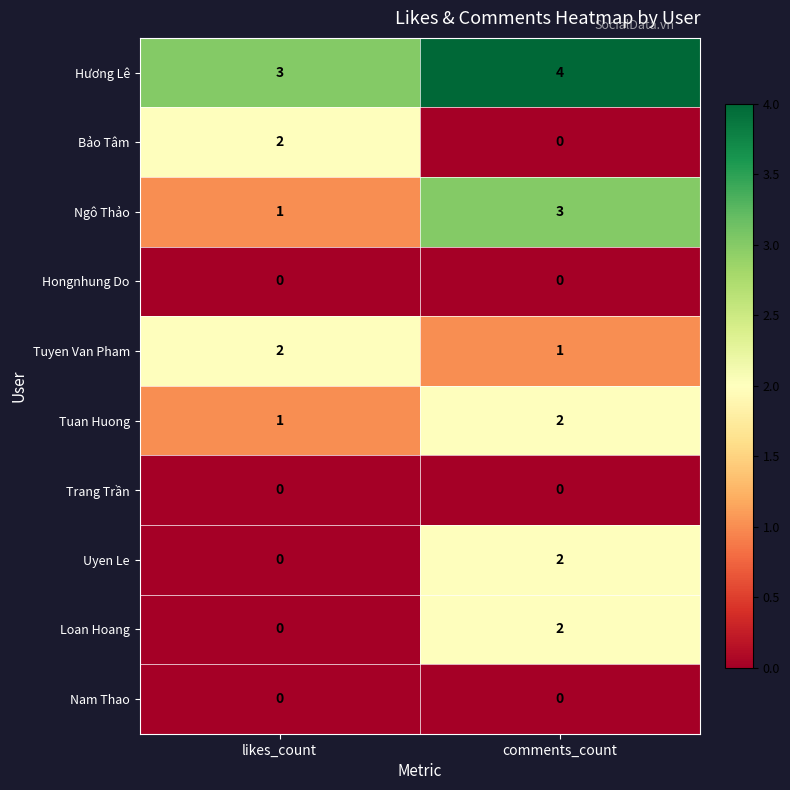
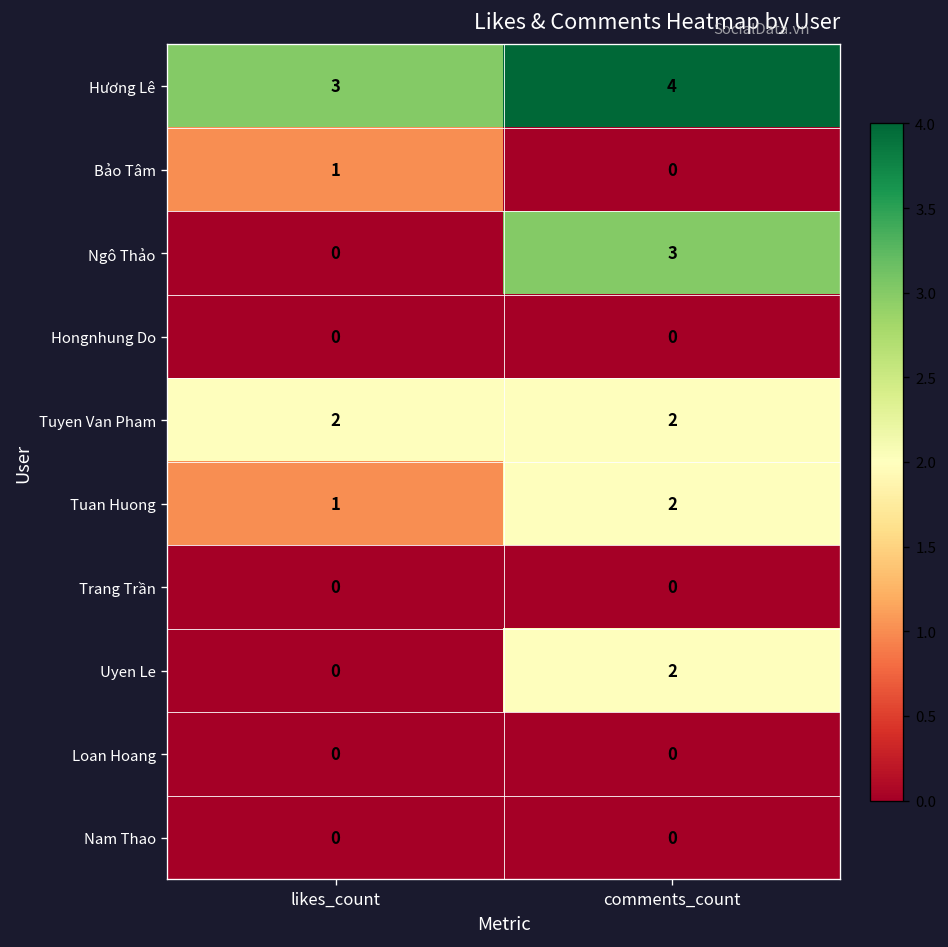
Bảo Tâm, likes_count: 2 -> 1
Ngô Thảo, likes_count: 1 -> 0
Tuyen Van Pham, comments_count: 1 -> 2
Loan Hoang, comments_count: 2 -> 0
